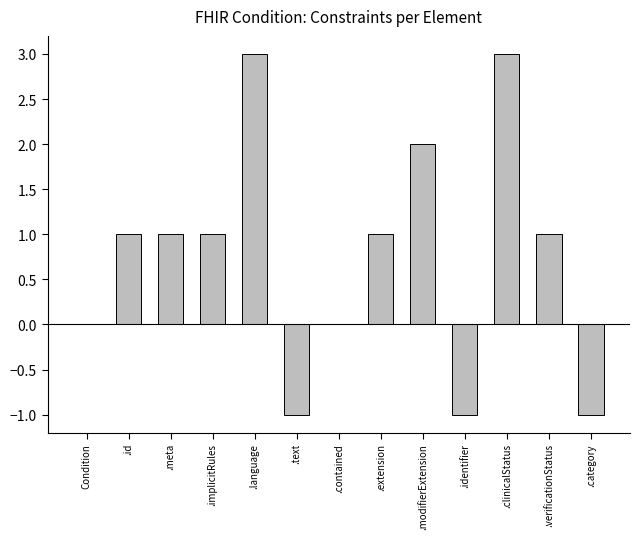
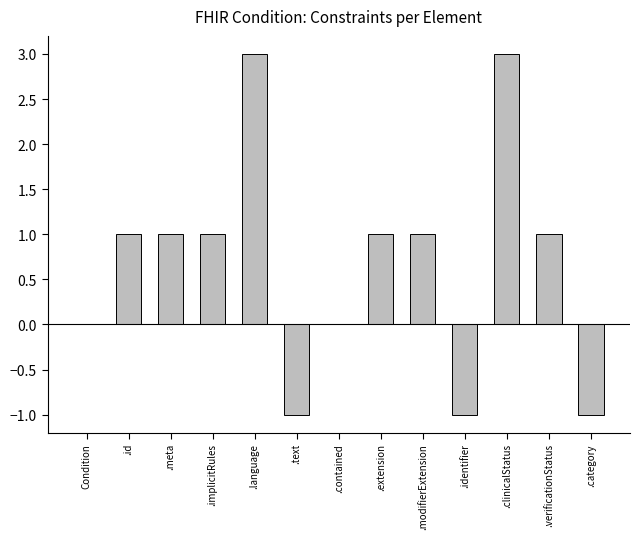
.modifierExtension: 2 -> 1
